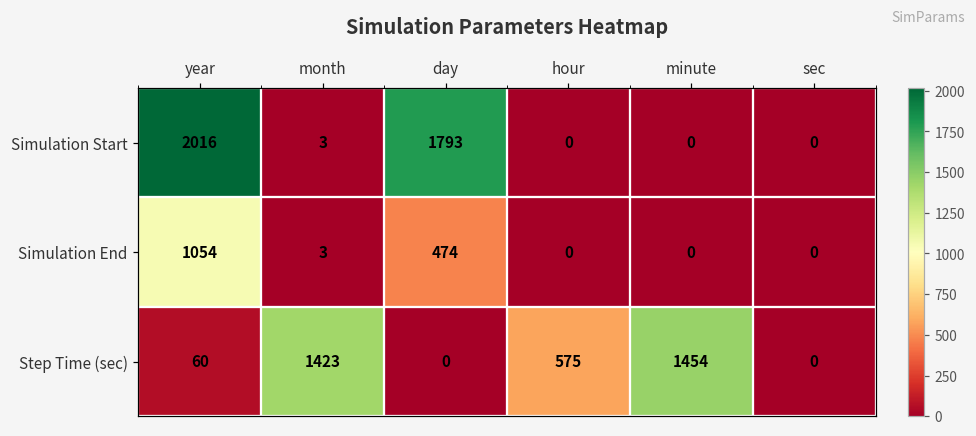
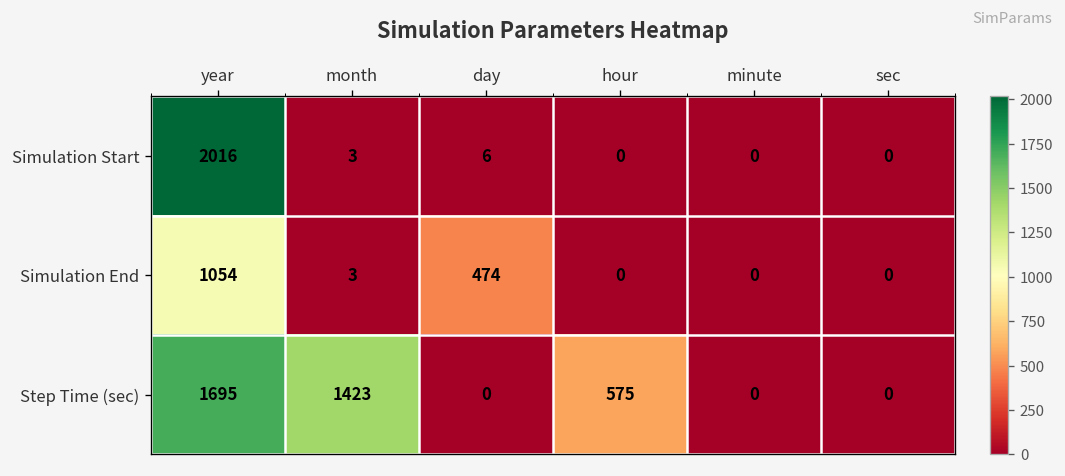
Simulation Start, day: 1793 -> 6
Step Time (sec), year: 60 -> 1695
Step Time (sec), minute: 1454 -> 0
